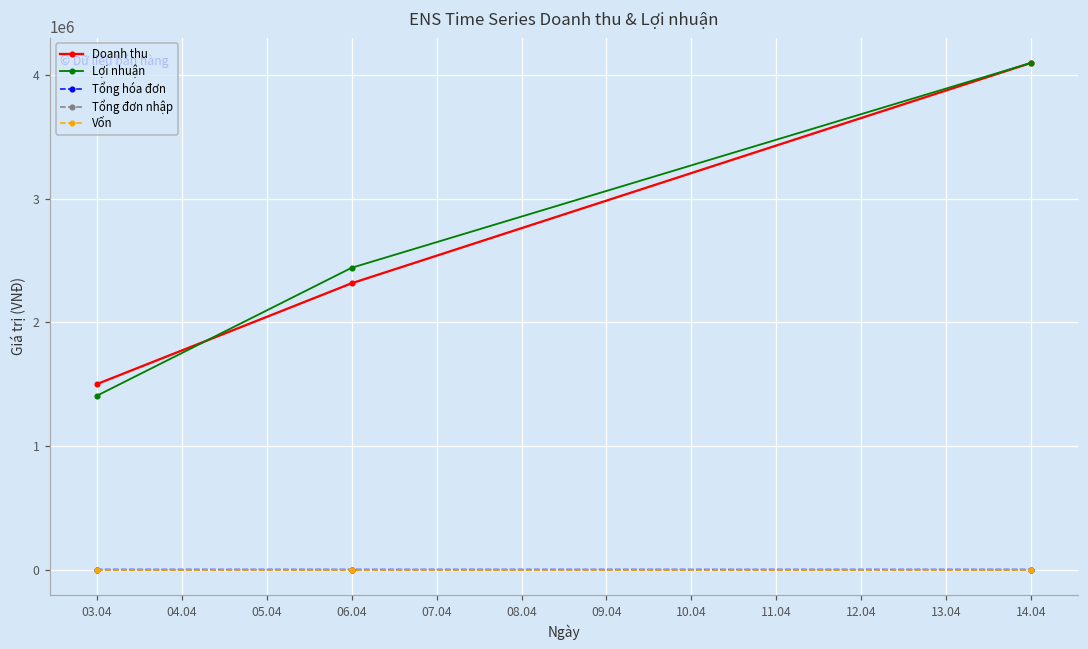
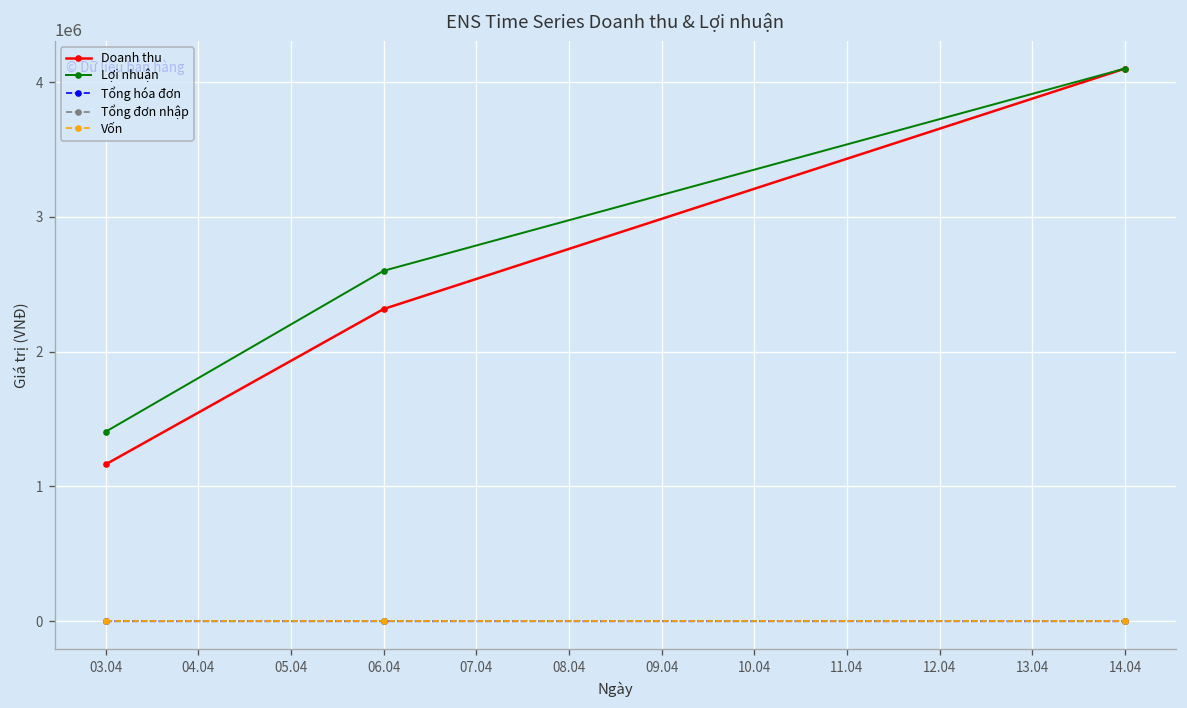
Doanh thu, 03.04: 1500000 -> 1160000
Lợi nhuận, 06.04: 2440000 -> 2600000
